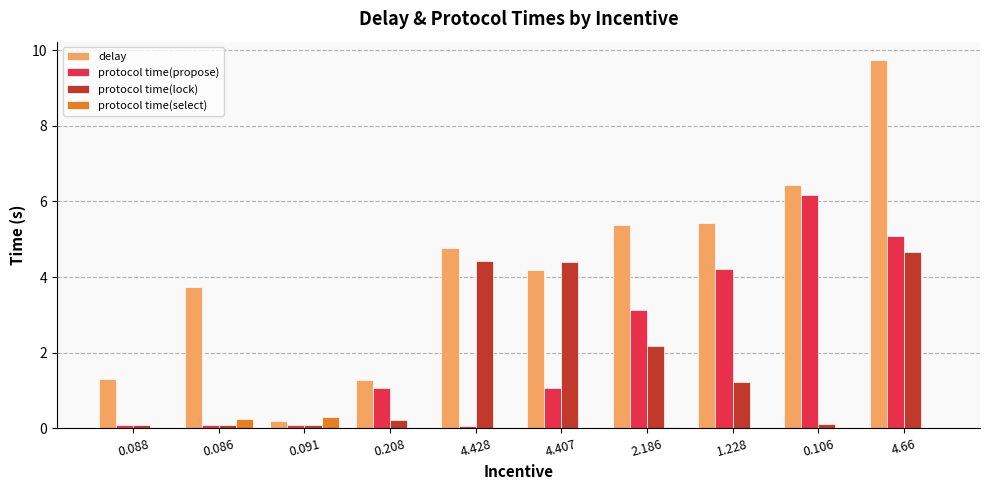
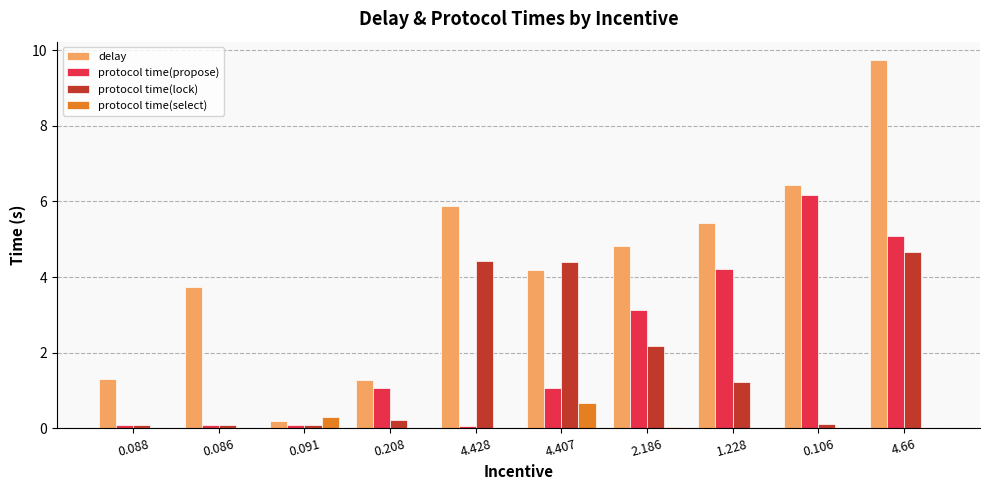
protocol time(select), 0.086: 0.3 -> 0.0
delay, 4.428: 4.8 -> 5.9
protocol time(select), 4.407: 0.0 -> 0.7
delay, 2.186: 5.4 -> 4.8
